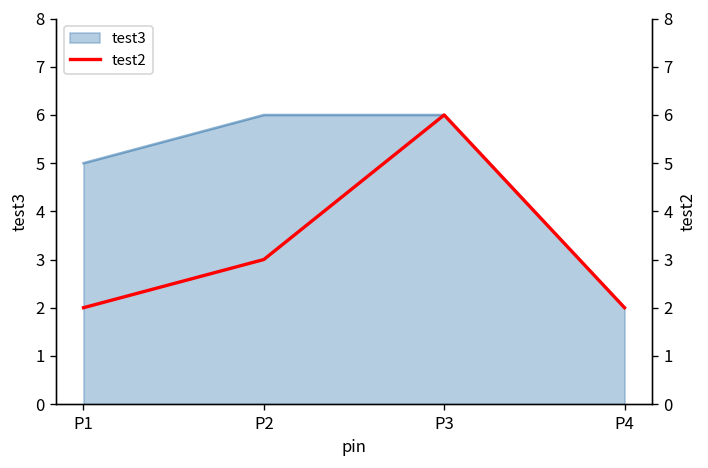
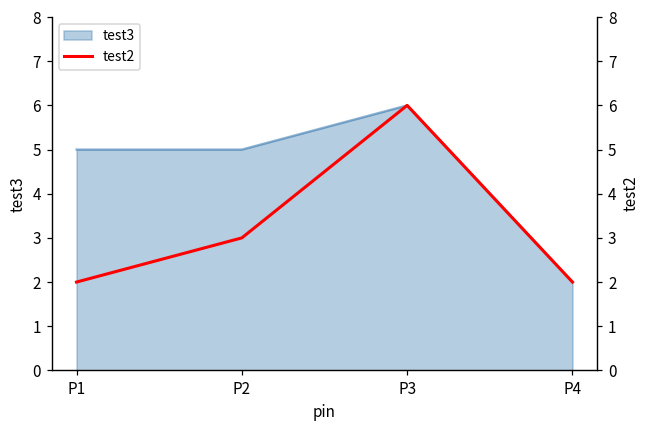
test3, P2: 6 -> 5
